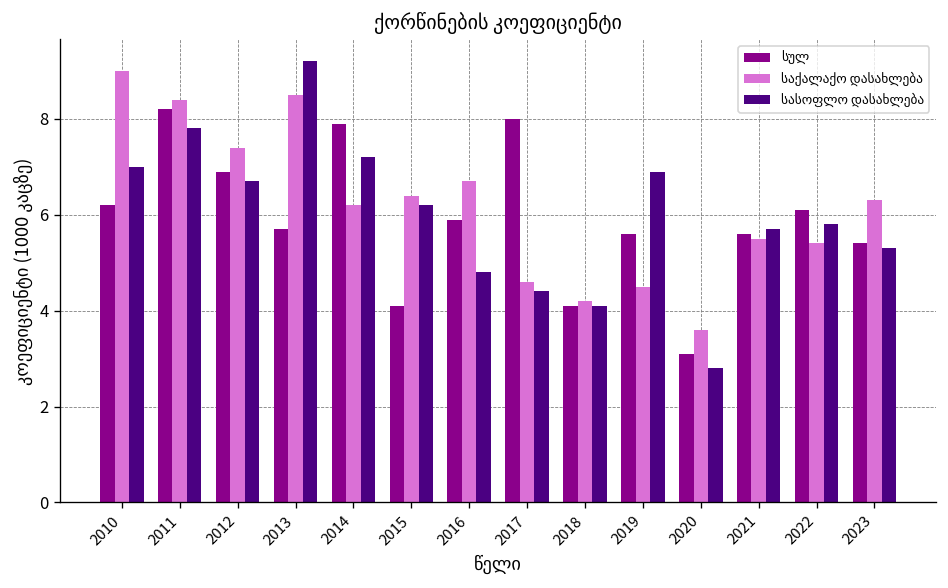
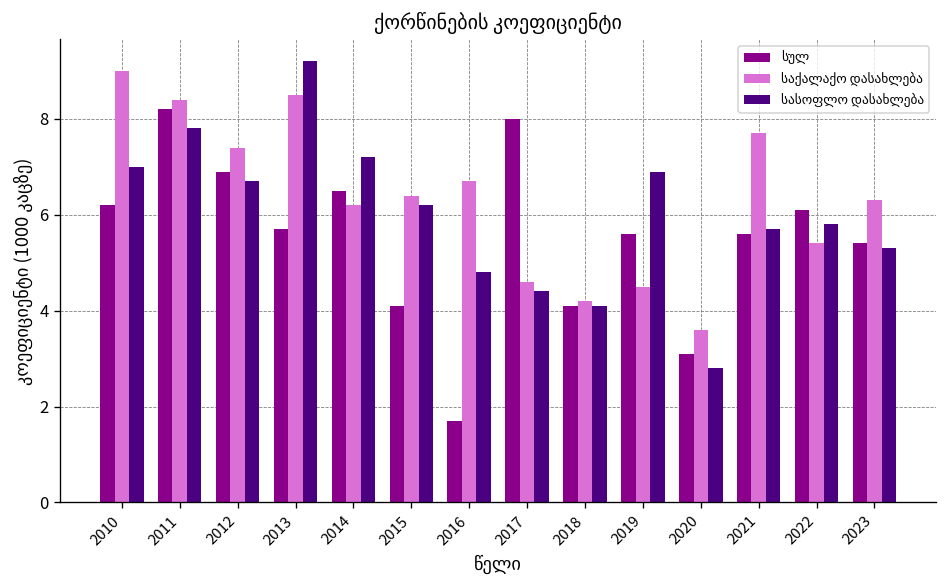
სულ, 2014: 7.9 -> 6.5
სულ, 2016: 5.9 -> 1.7
საქალაქო დასახლება, 2021: 5.5 -> 7.7
